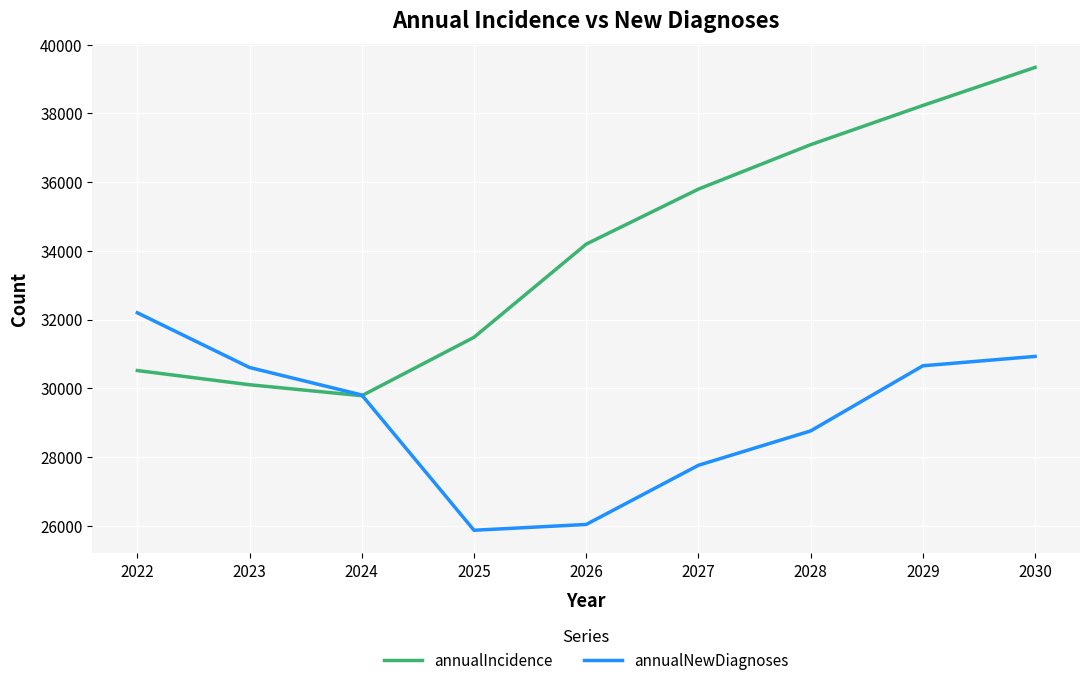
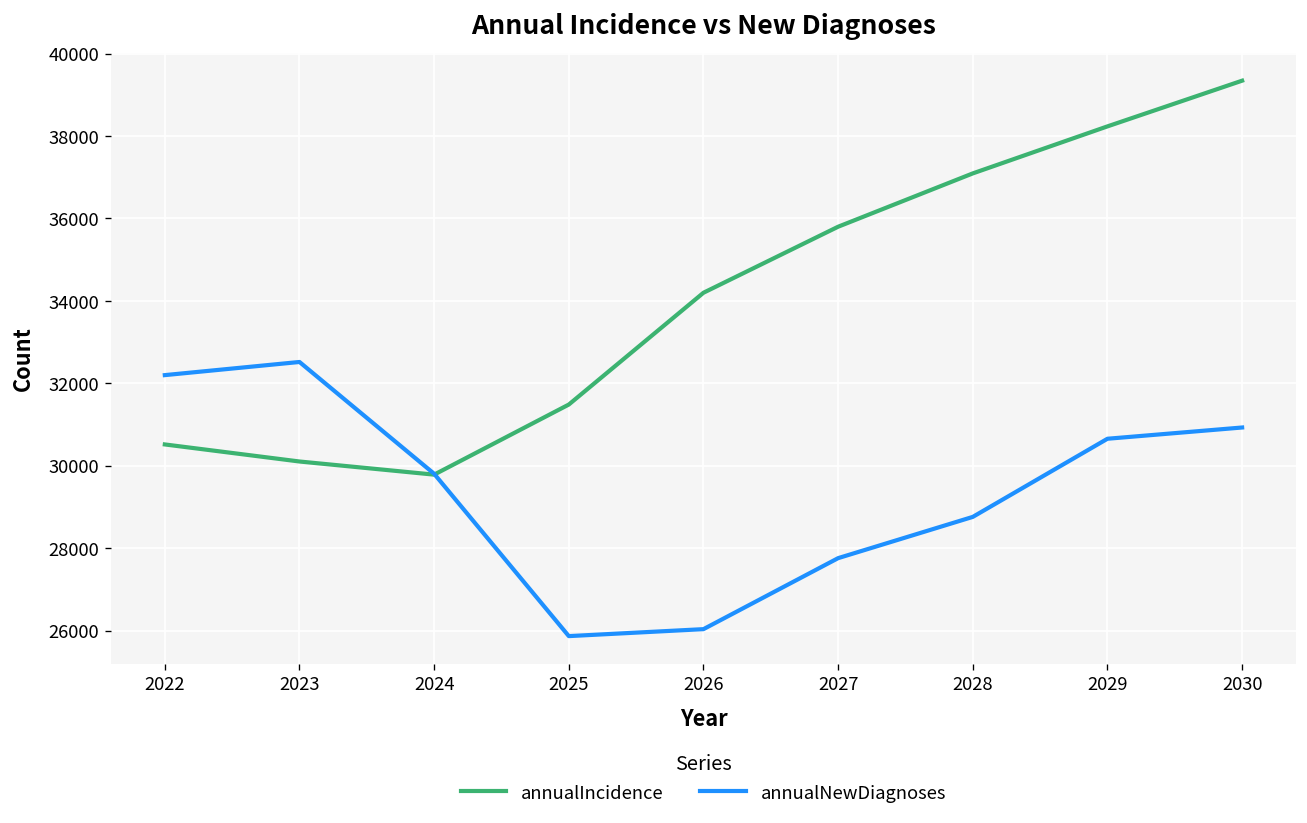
annualNewDiagnoses, 2023: 30600 -> 32500
